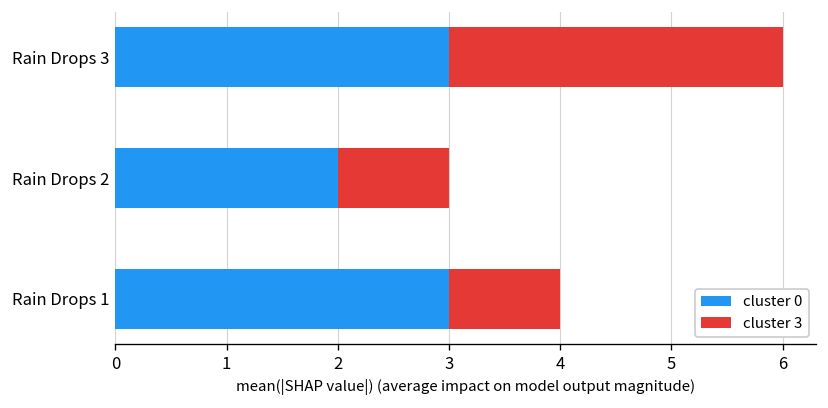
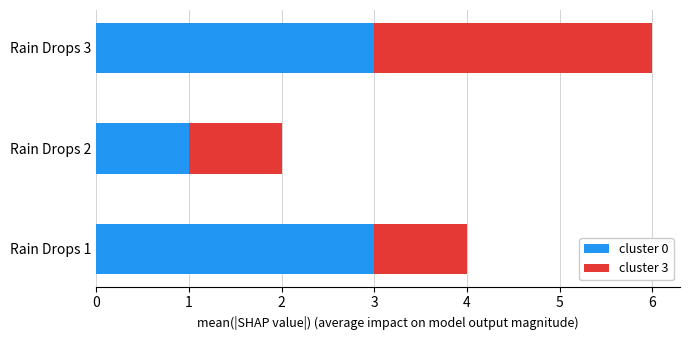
cluster 0, Rain Drops 2: 2 -> 1
